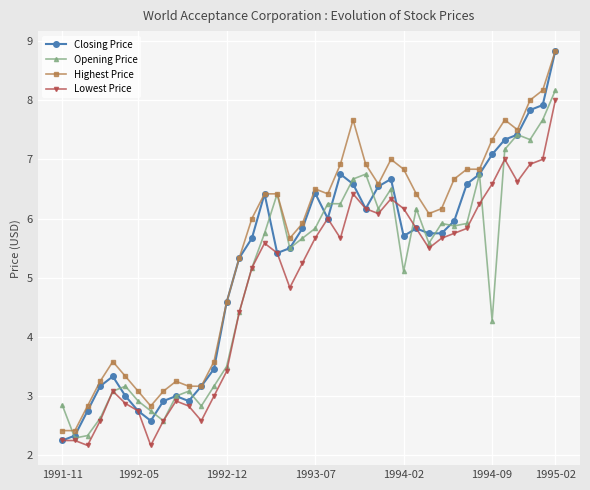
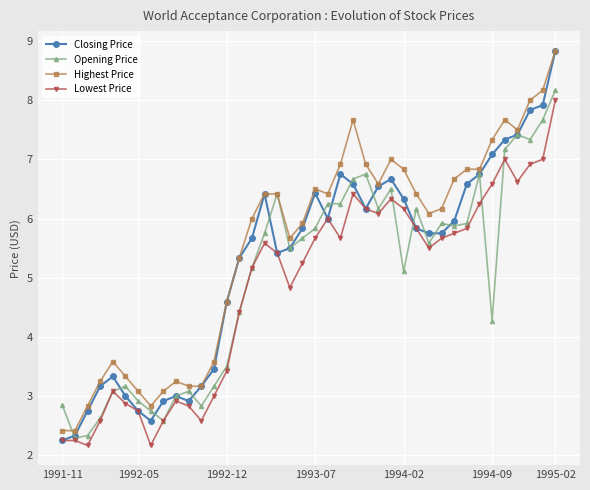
Closing Price, 1994-02: 5.7 -> 6.3
